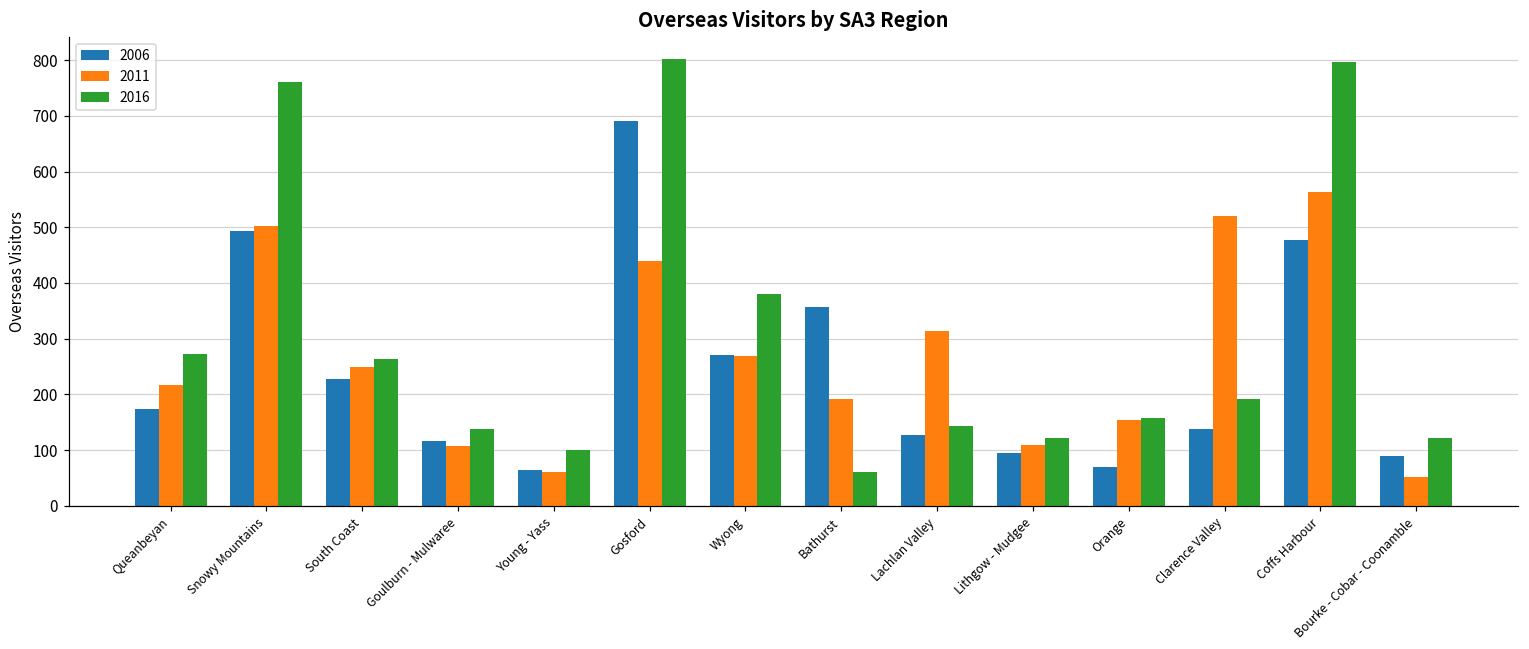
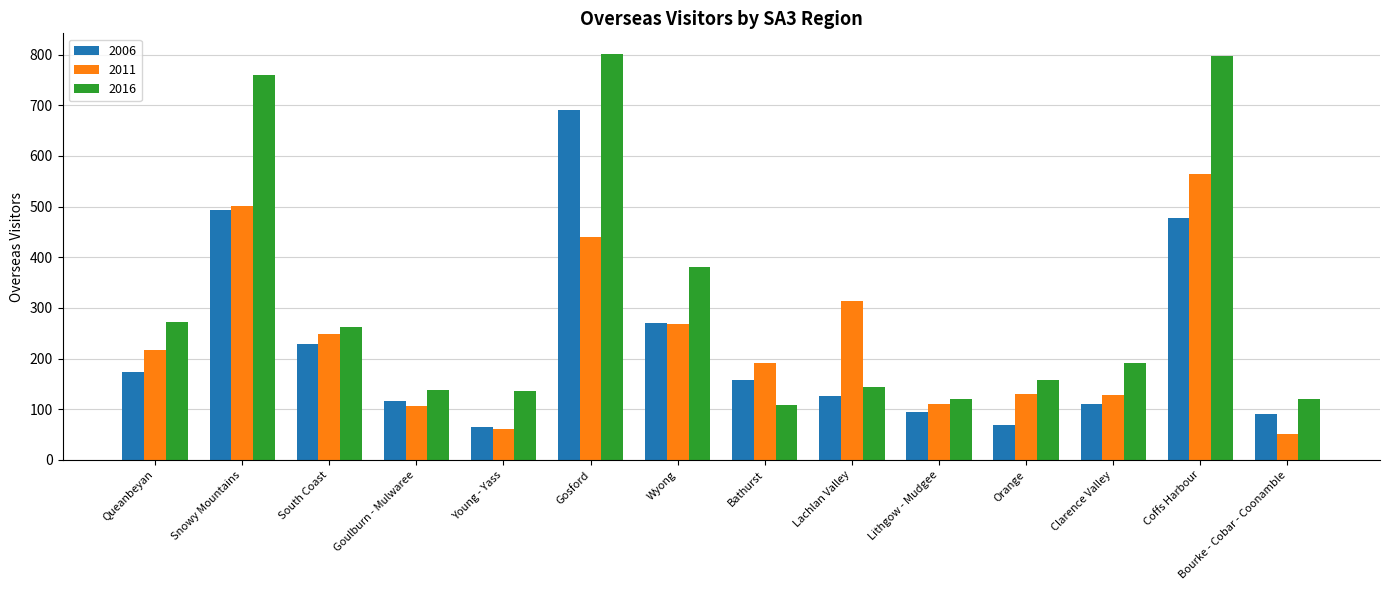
2016, Young - Yass: 100 -> 140
2006, Bathurst: 360 -> 160
2016, Bathurst: 60 -> 110
2011, Orange: 160 -> 130
2006, Clarence Valley: 140 -> 110
2011, Clarence Valley: 520 -> 130
